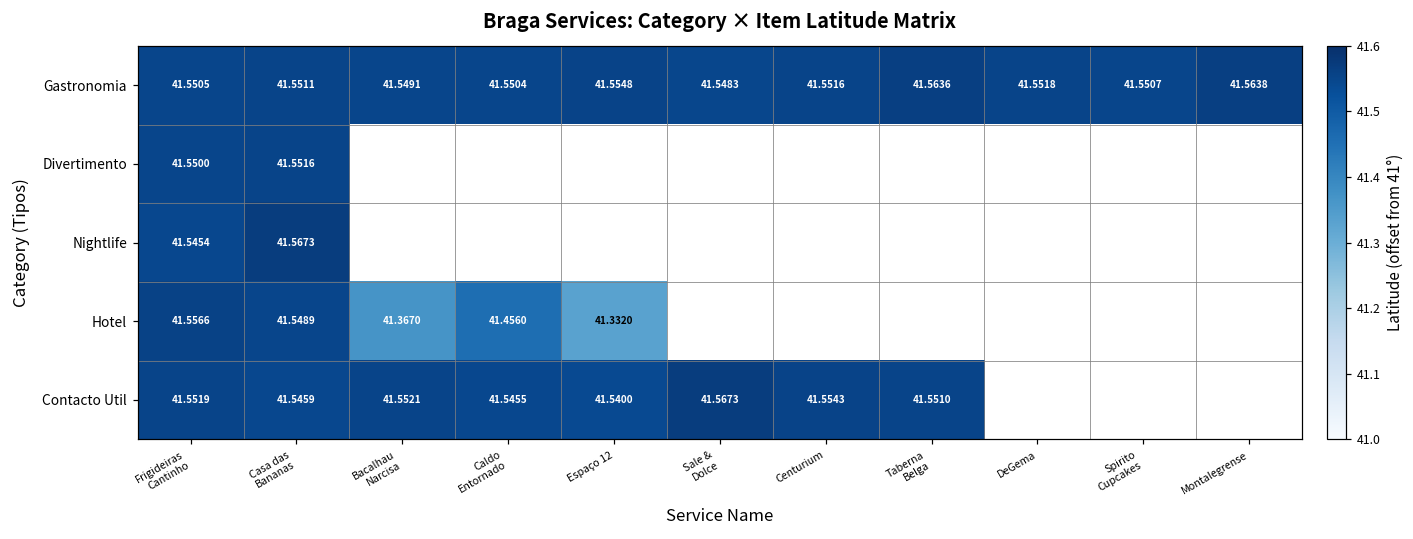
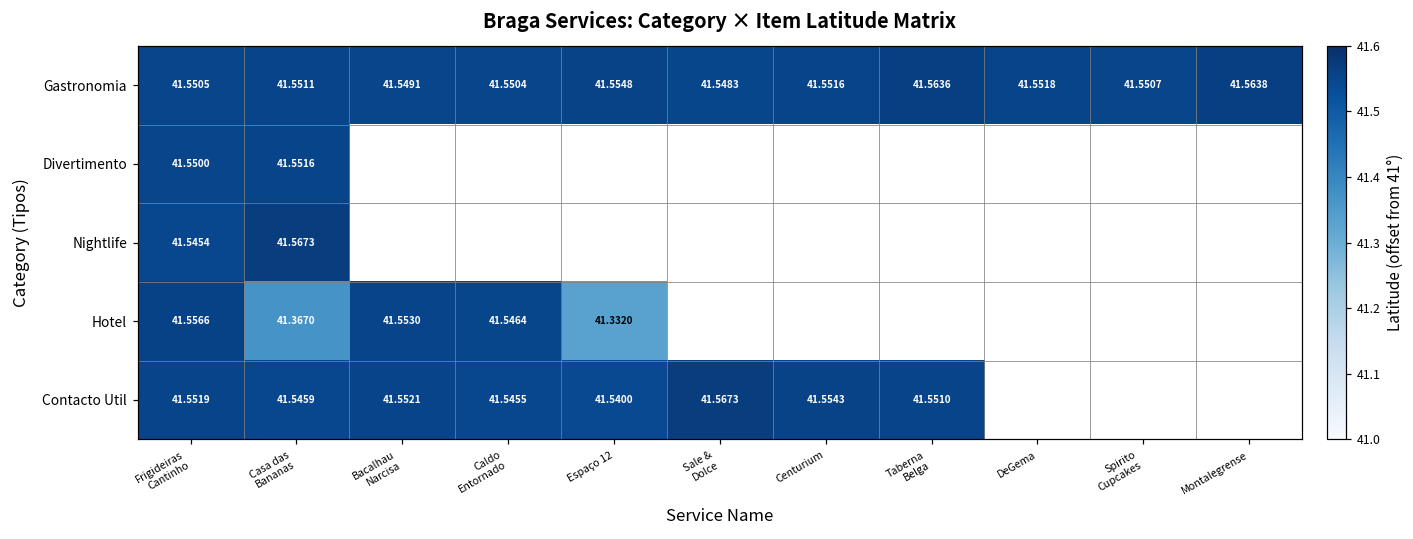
Hotel, Casa das Bananas: 41.5489 -> 41.3670
Hotel, Bacalhau Narcisa: 41.3670 -> 41.5530
Hotel, Caldo Entornado: 41.4560 -> 41.5464
